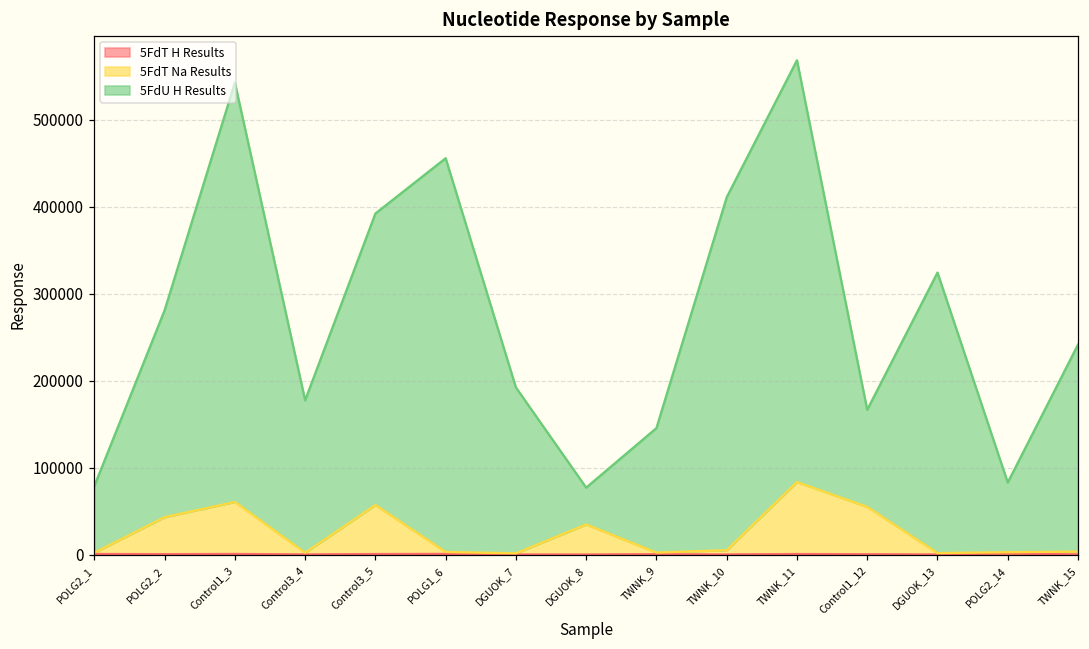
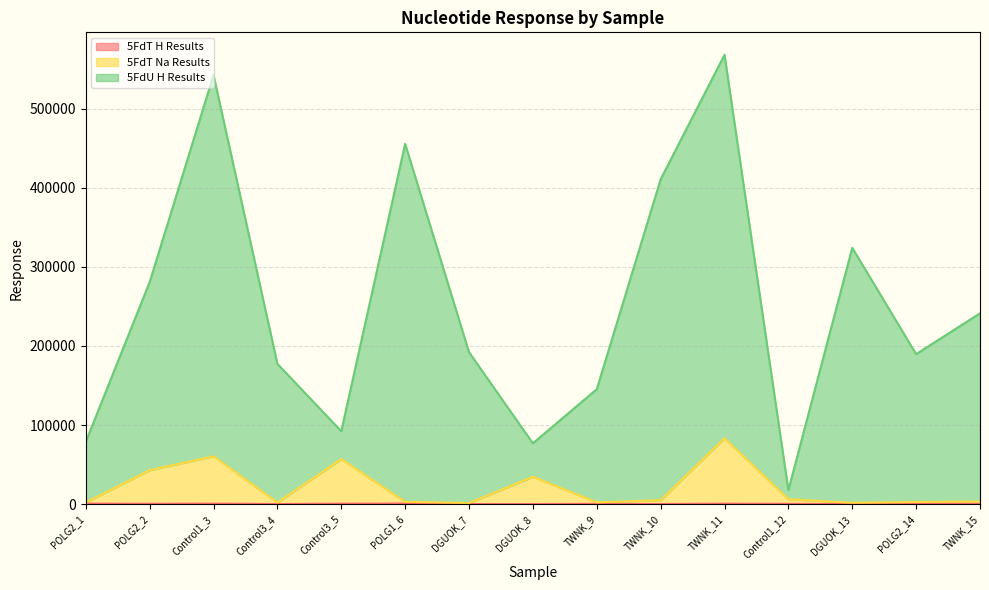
5FdU H Results, Control3_5: 340000 -> 40000
5FdT Na Results, Control1_12: 50000 -> 10000
5FdU H Results, Control1_12: 110000 -> 10000
5FdU H Results, POLG2_14: 80000 -> 190000
